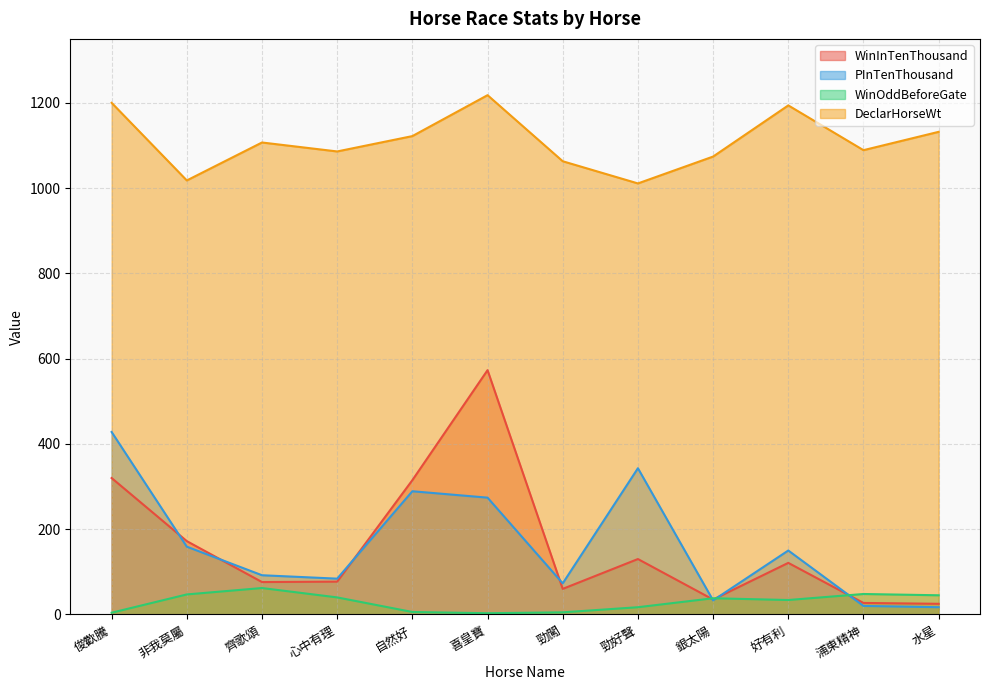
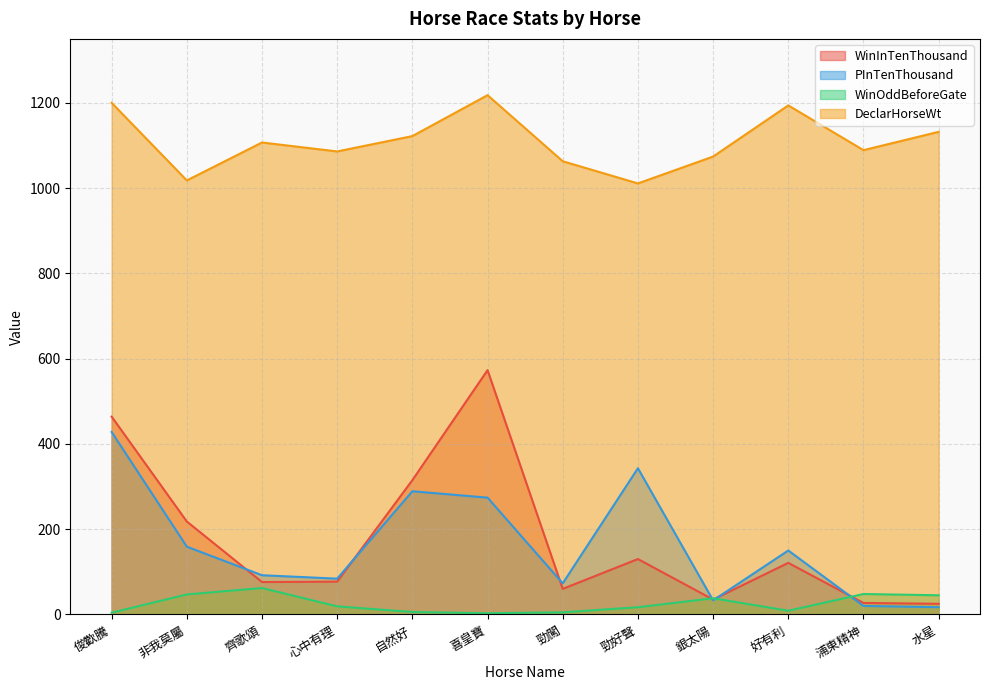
WinInTenThousand, 俊歡騰: 320 -> 460
WinInTenThousand, 非我莫屬: 170 -> 220
WinOddBeforeGate, 心中有理: 40 -> 20
WinOddBeforeGate, 好有利: 30 -> 10
